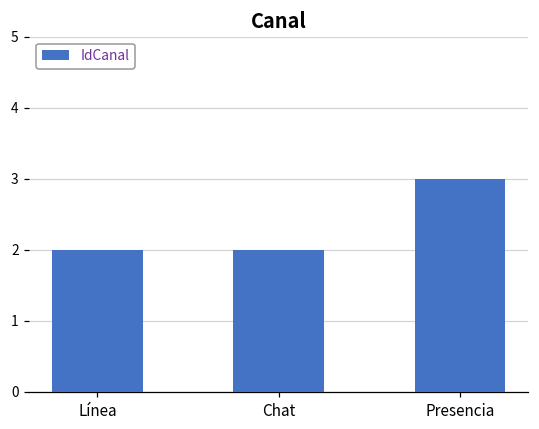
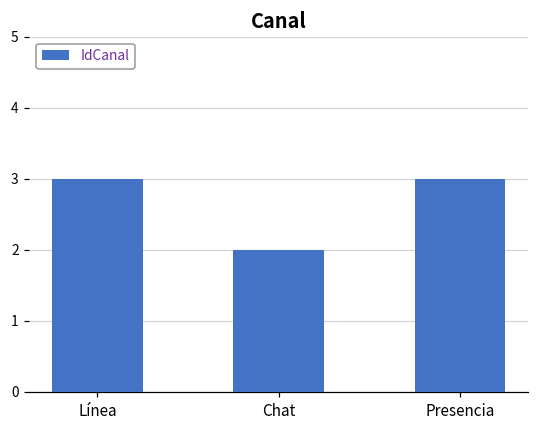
Línea: 2 -> 3
